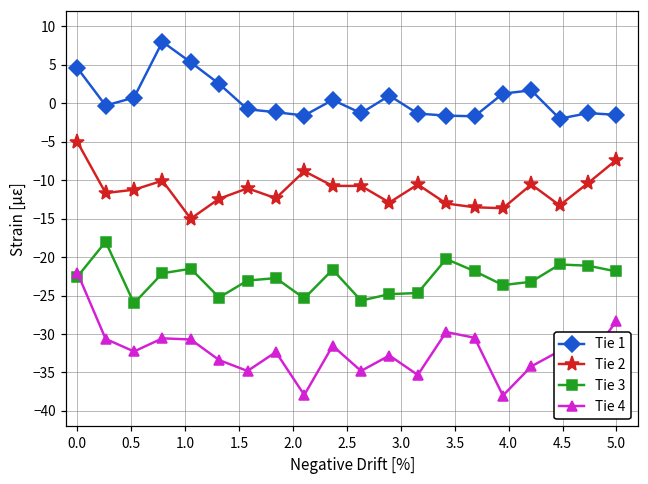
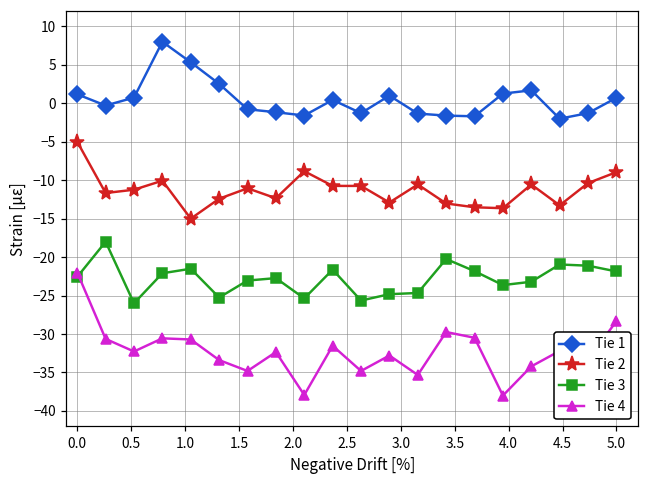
Tie 1, 0.0: 5 -> 1
Tie 1, 5.0: -1 -> 1
Tie 2, 5.0: -7 -> -9
